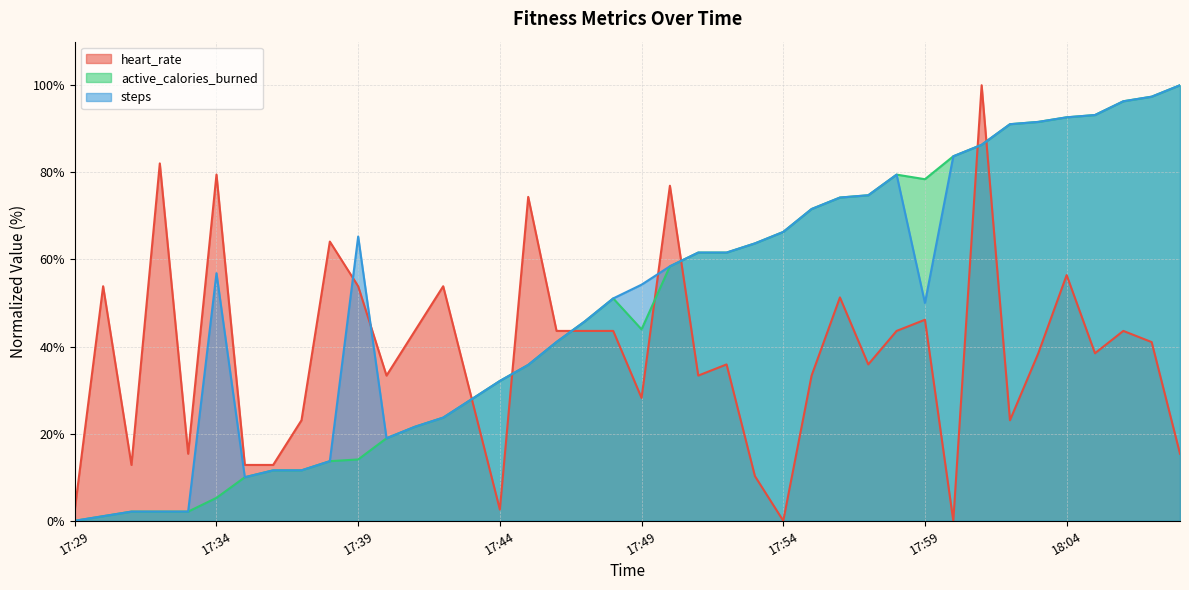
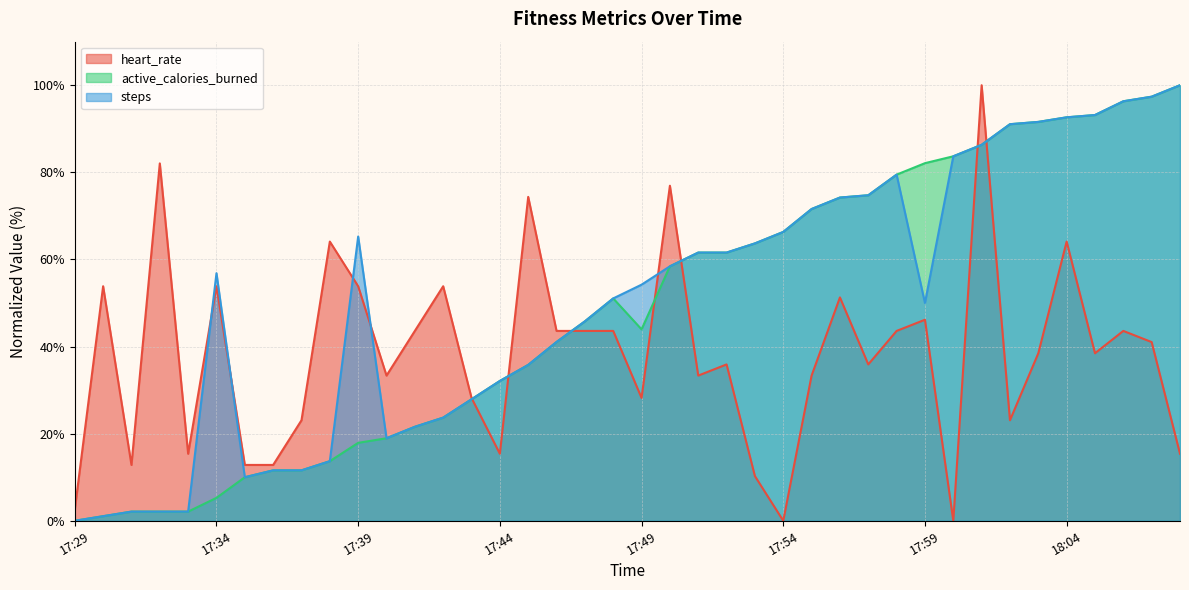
heart_rate, 17:34: 79% -> 54%
active_calories_burned, 17:39: 14% -> 18%
heart_rate, 17:44: 3% -> 15%
active_calories_burned, 17:59: 78% -> 82%
heart_rate, 18:04: 56% -> 64%
